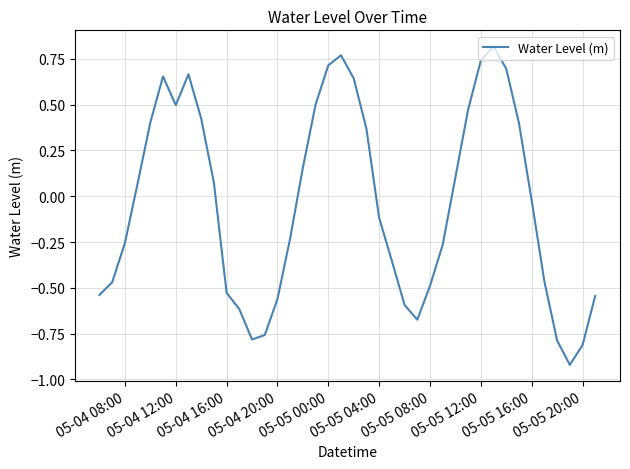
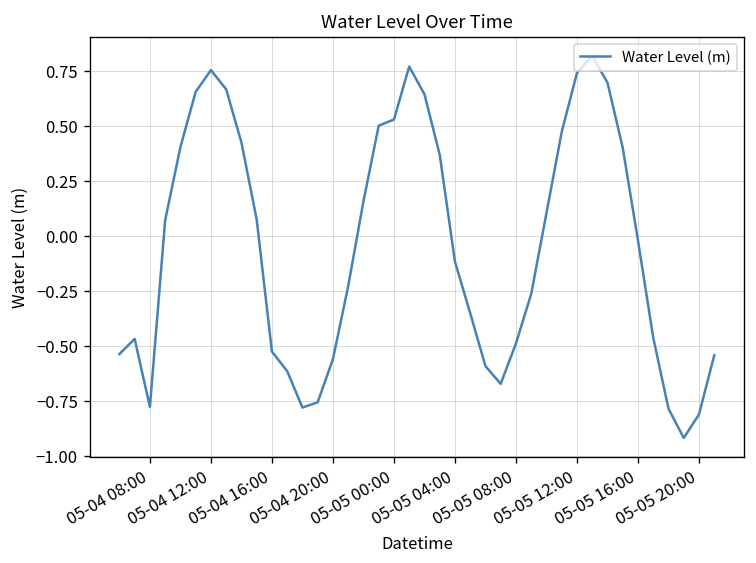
05-04 08:00: -0.26 -> -0.78
05-04 12:00: 0.50 -> 0.75
05-05 00:00: 0.71 -> 0.53
